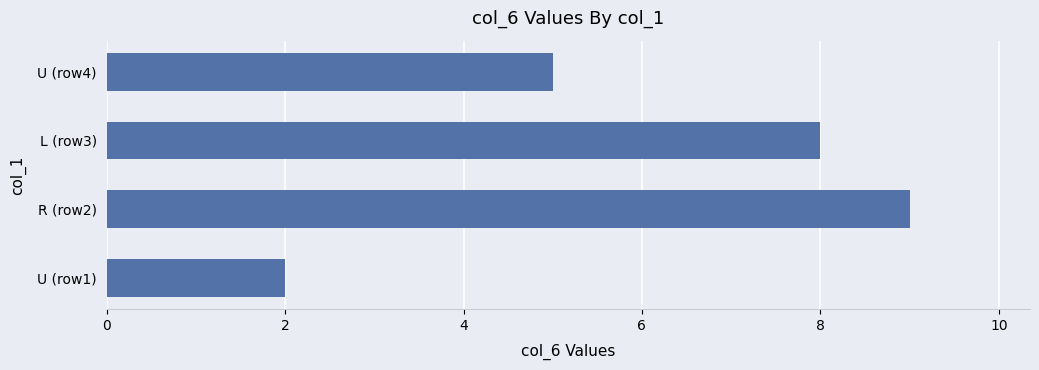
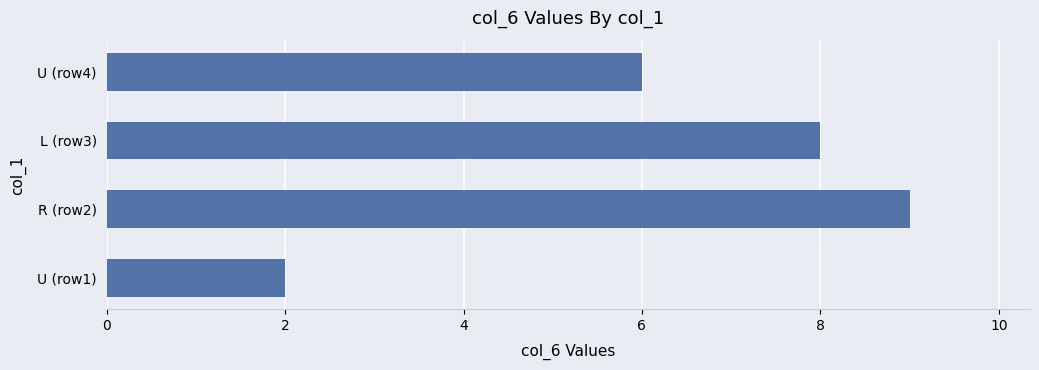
U (row4): 5 -> 6
